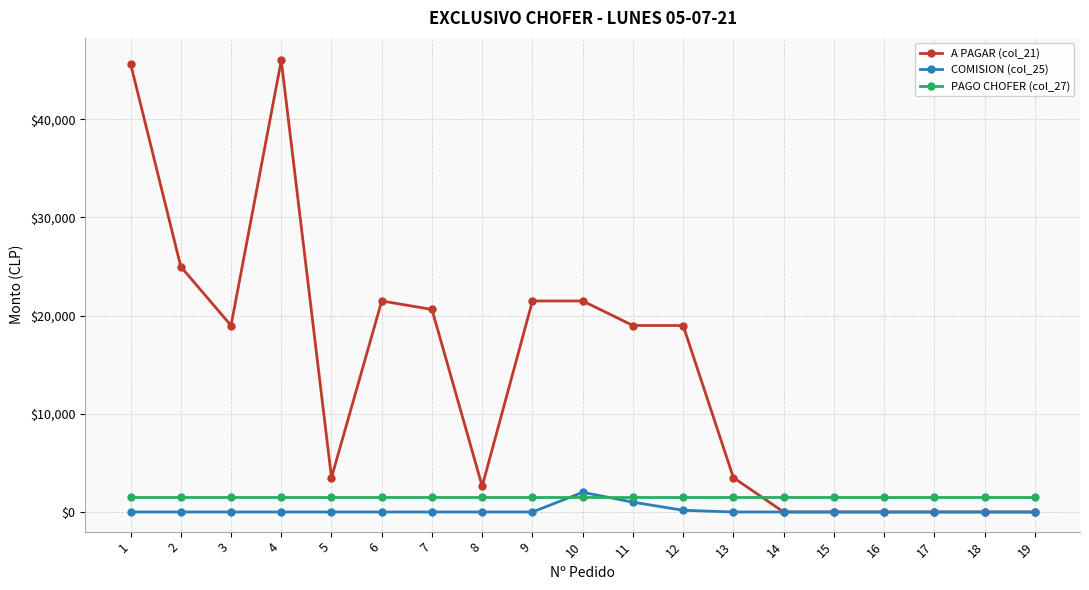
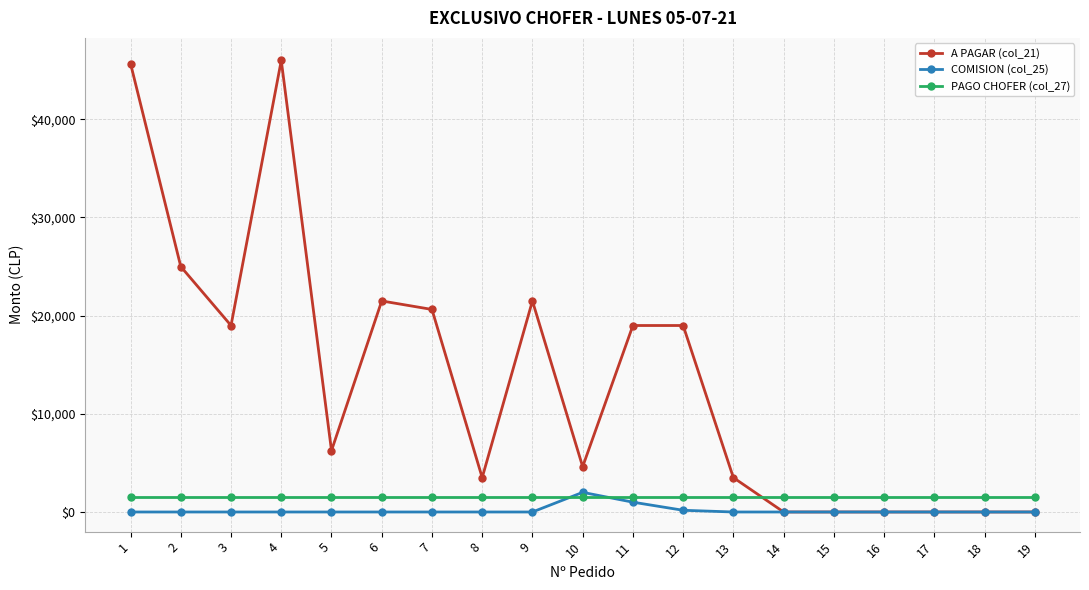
A PAGAR (col_21), 5: $4,000 -> $6,000
A PAGAR (col_21), 8: $3,000 -> $4,000
A PAGAR (col_21), 10: $21,000 -> $5,000
